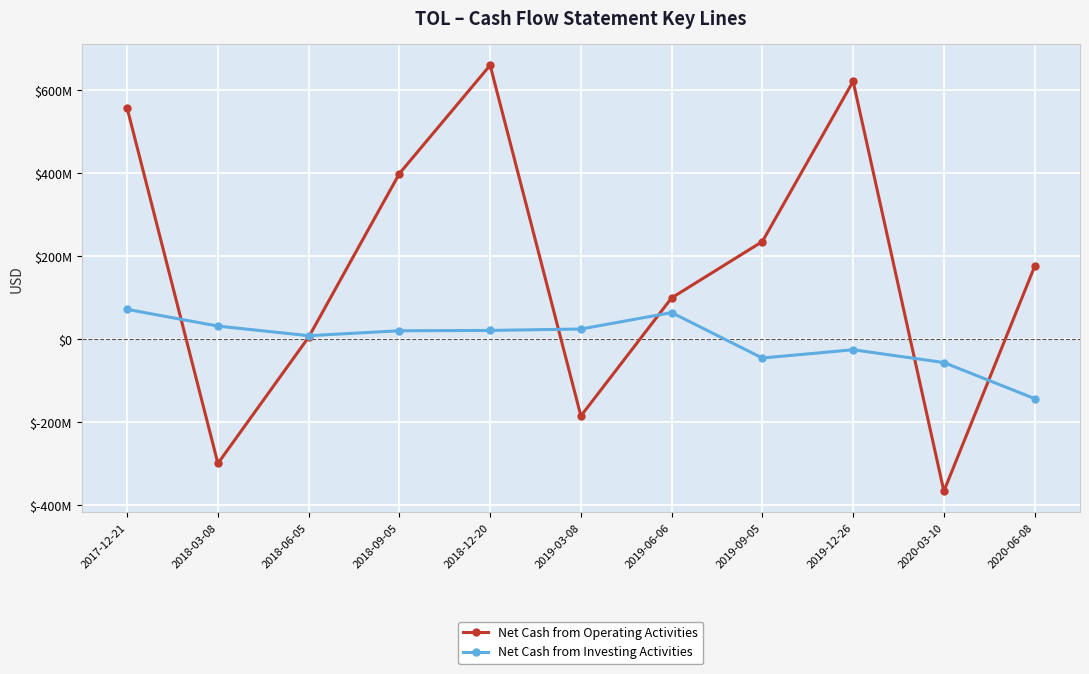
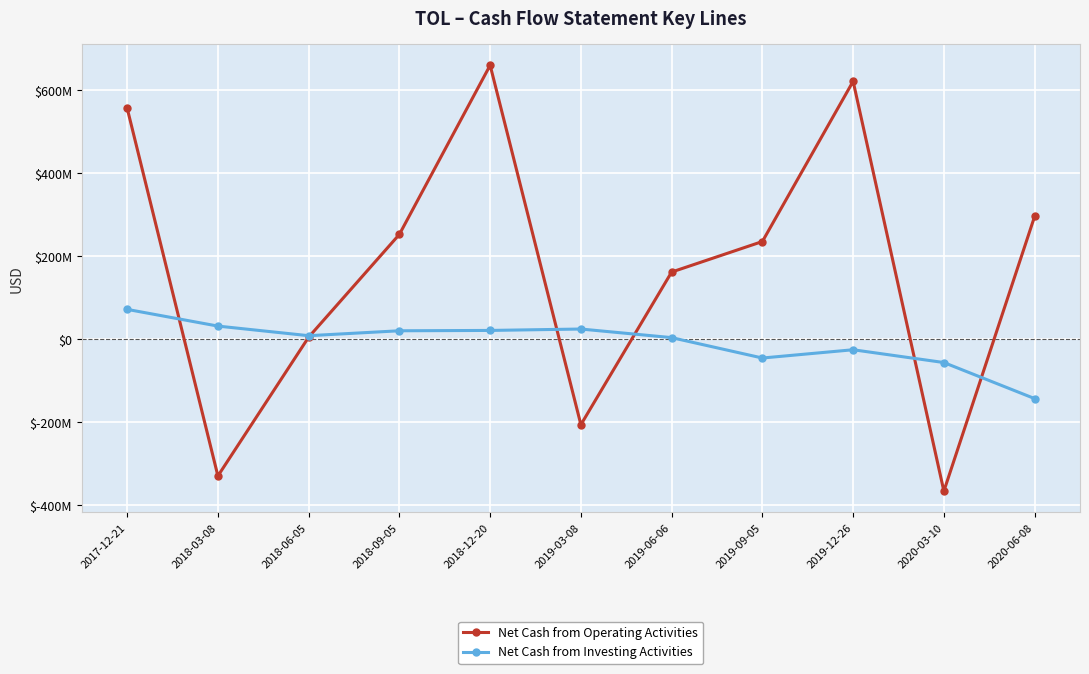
Net Cash from Operating Activities, 2018-03-08: $-300000000 -> $-330000000
Net Cash from Operating Activities, 2018-09-05: $400000000 -> $250000000
Net Cash from Operating Activities, 2019-03-08: $-190000000 -> $-210000000
Net Cash from Operating Activities, 2019-06-06: $100000000 -> $160000000
Net Cash from Investing Activities, 2019-06-06: $60000000 -> $0
Net Cash from Operating Activities, 2020-06-08: $180000000 -> $300000000
